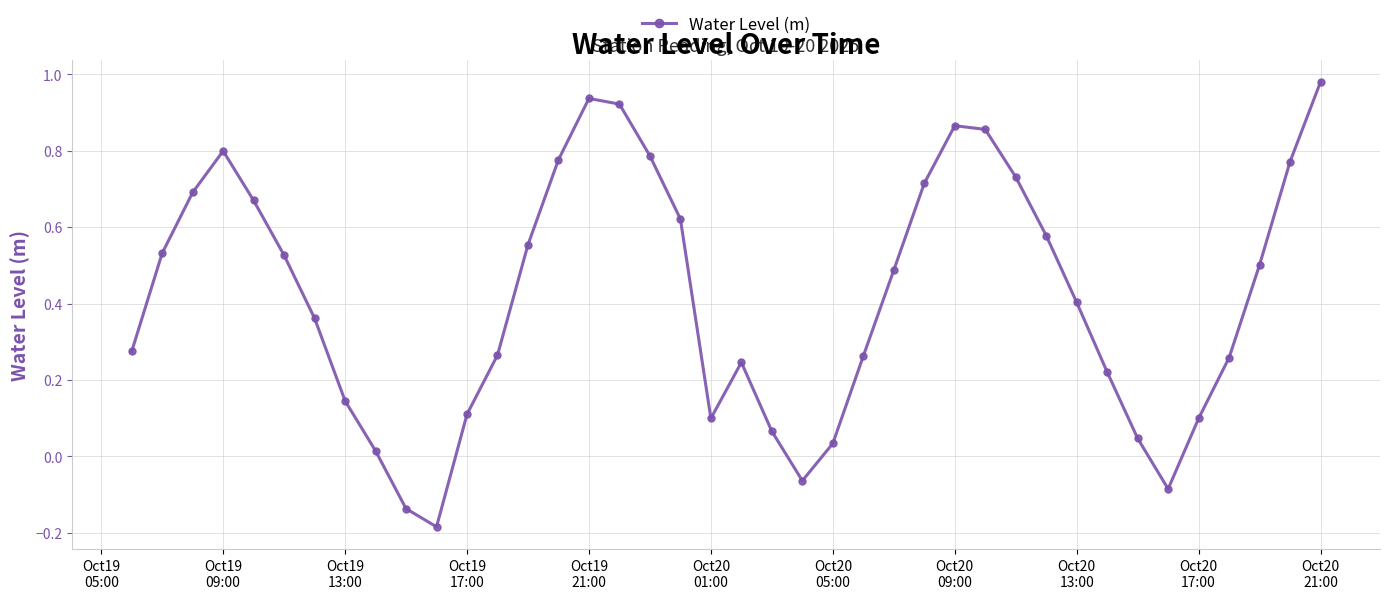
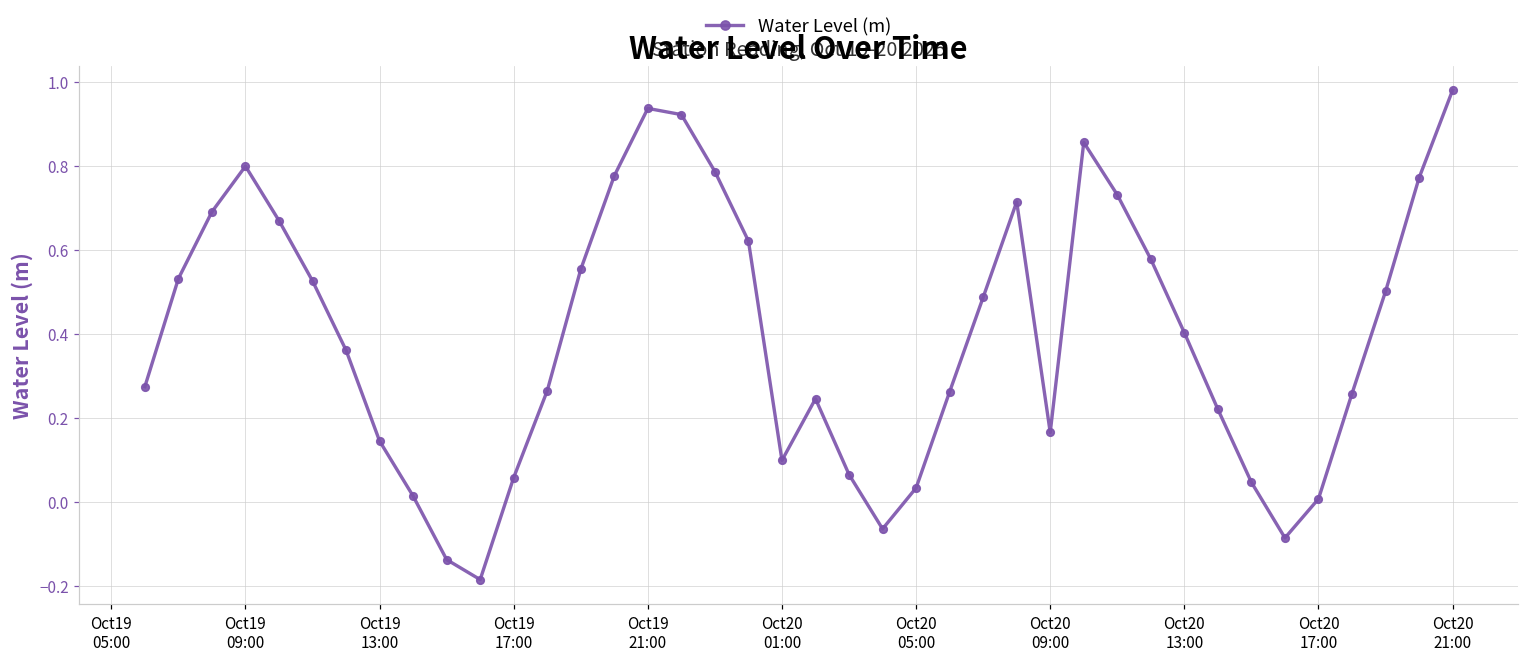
Oct19 17:00: 0.11 -> 0.06
Oct20 09:00: 0.87 -> 0.17
Oct20 17:00: 0.10 -> 0.01
